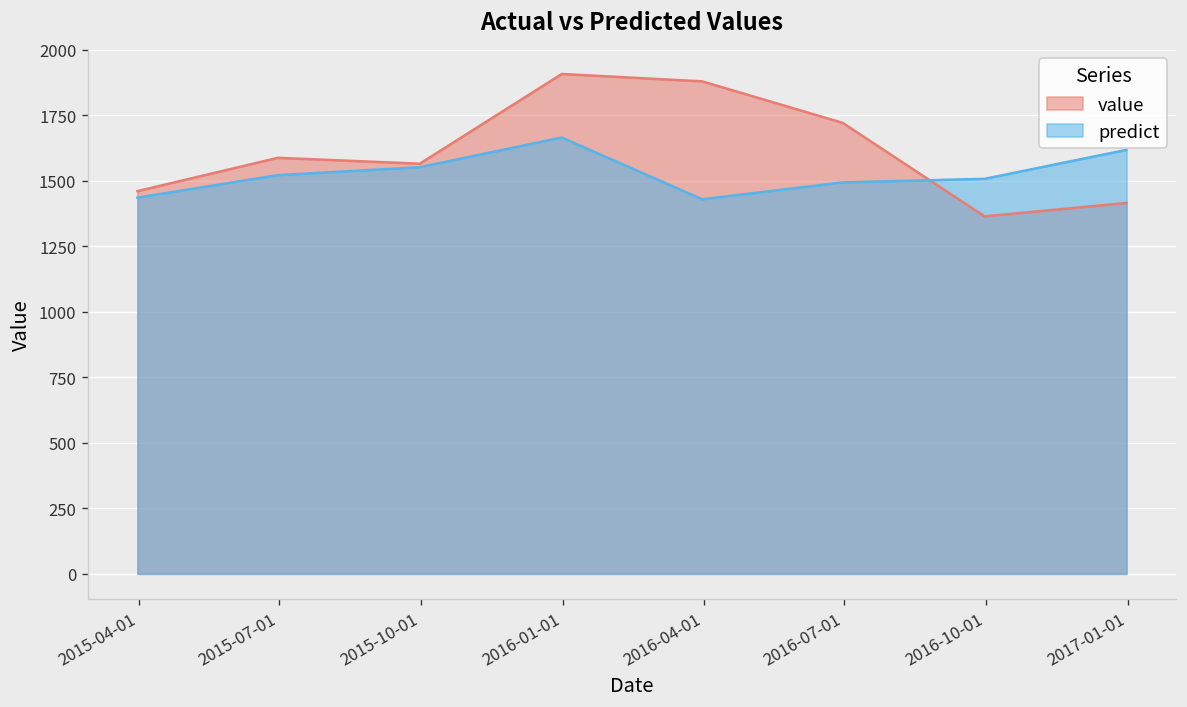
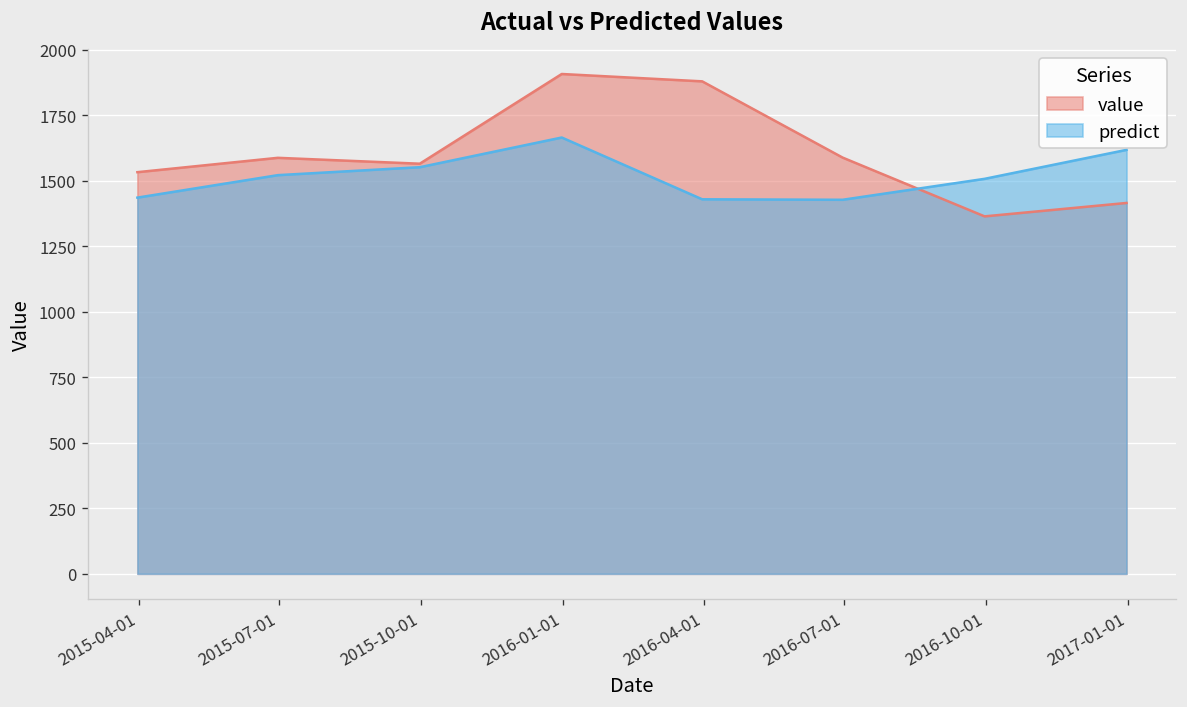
value, 2015-04-01: 1460 -> 1530
value, 2016-07-01: 1720 -> 1590
predict, 2016-07-01: 1490 -> 1430
